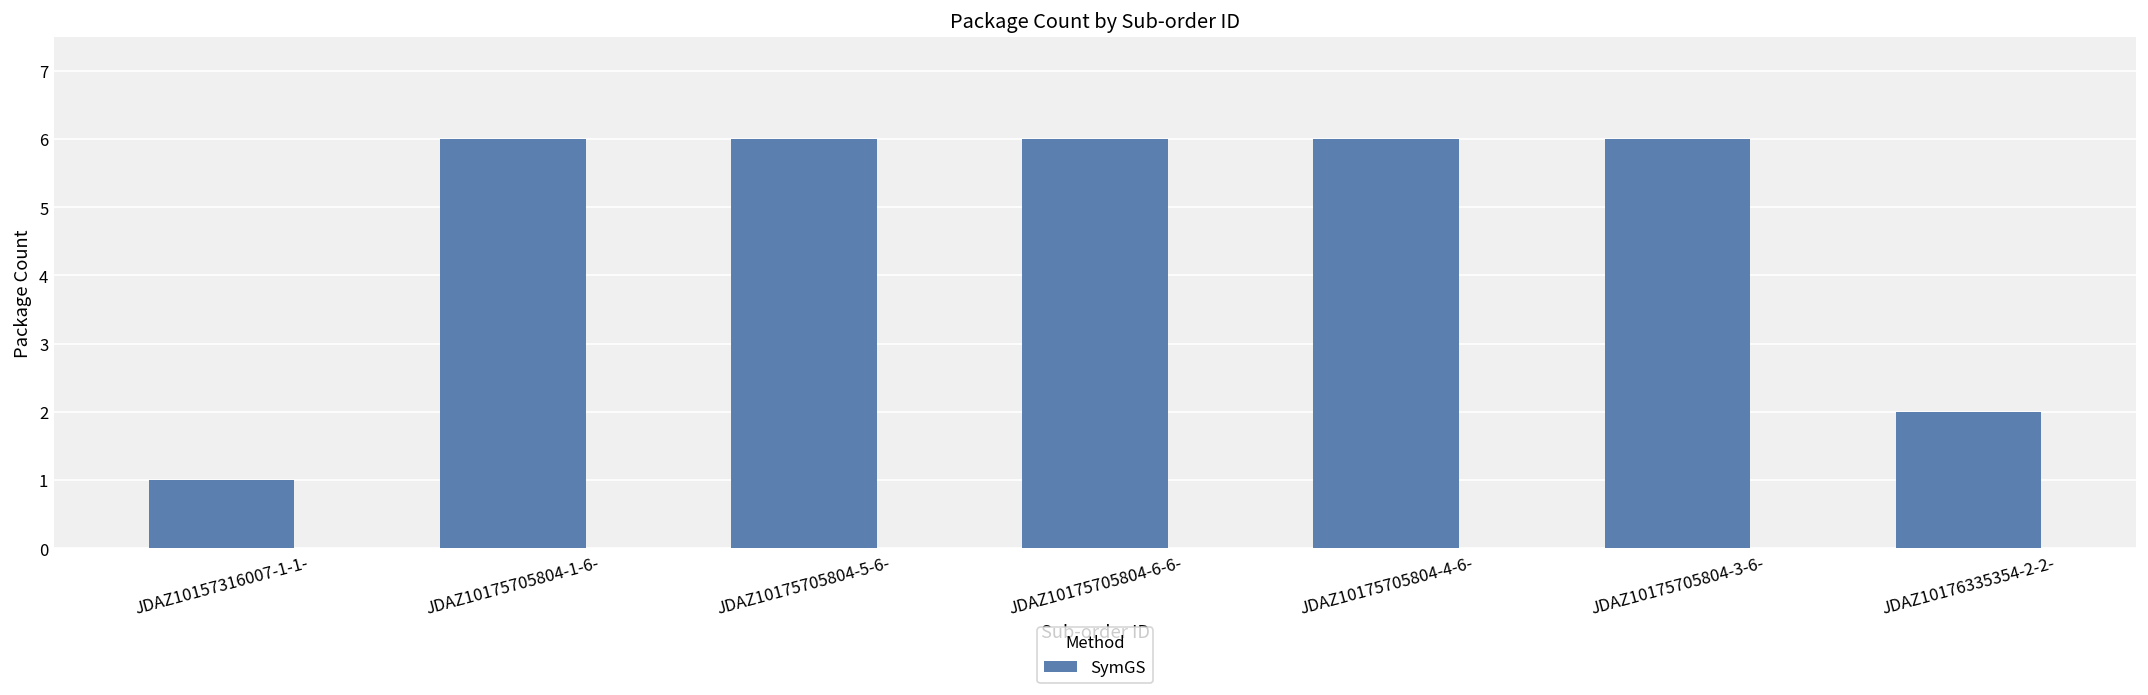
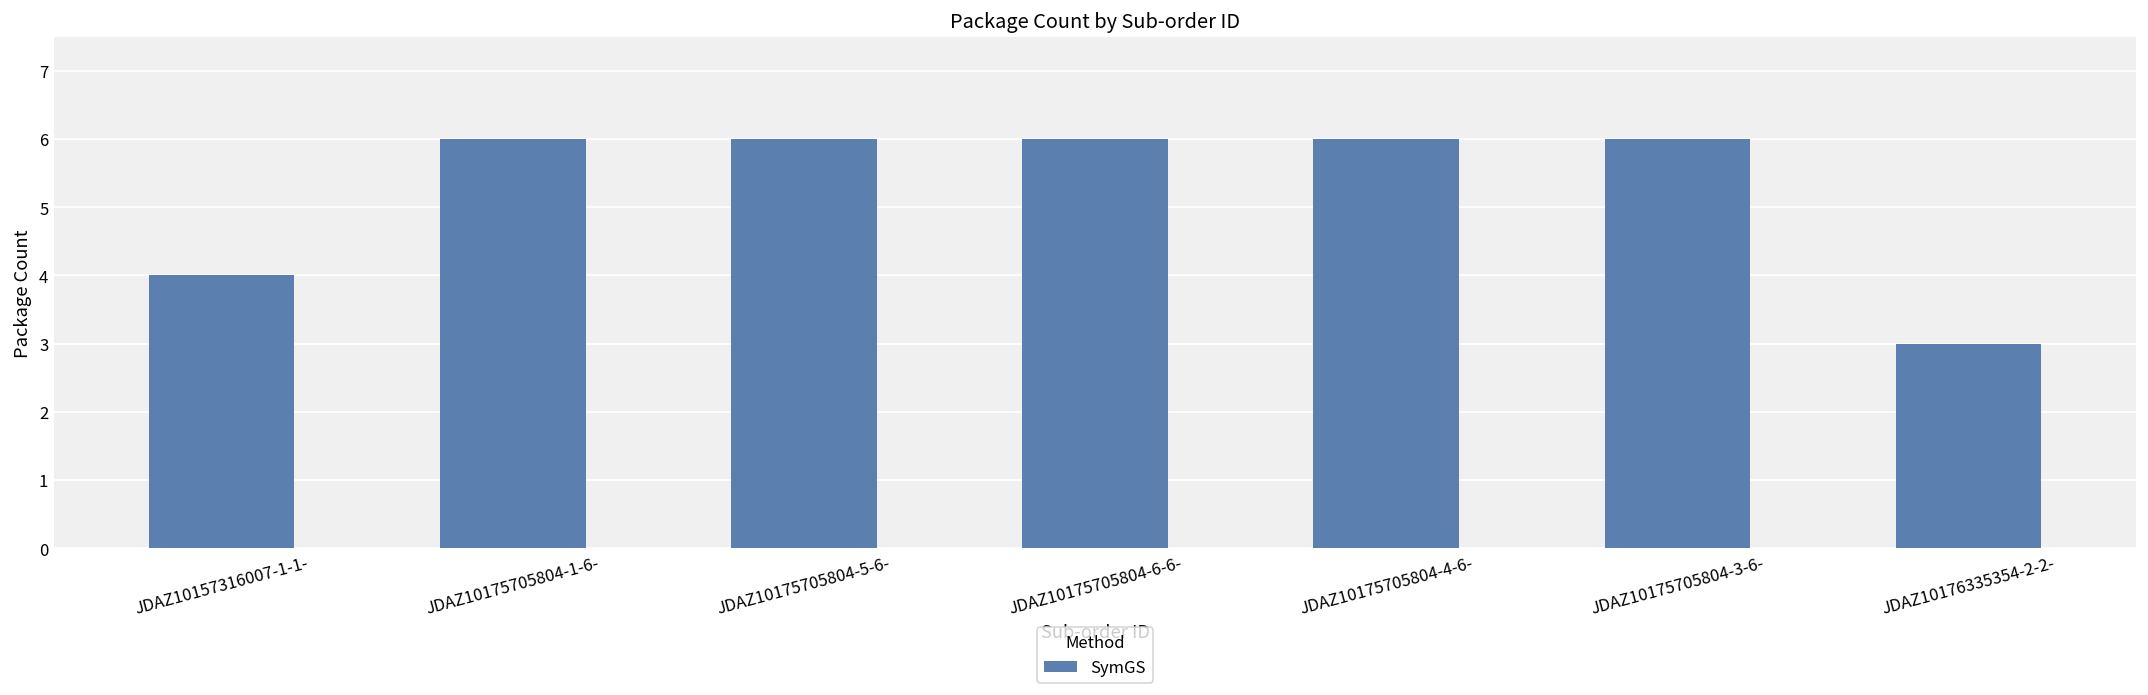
JDAZ10157316007-1-1-: 1 -> 4
JDAZ10176335354-2-2-: 2 -> 3
